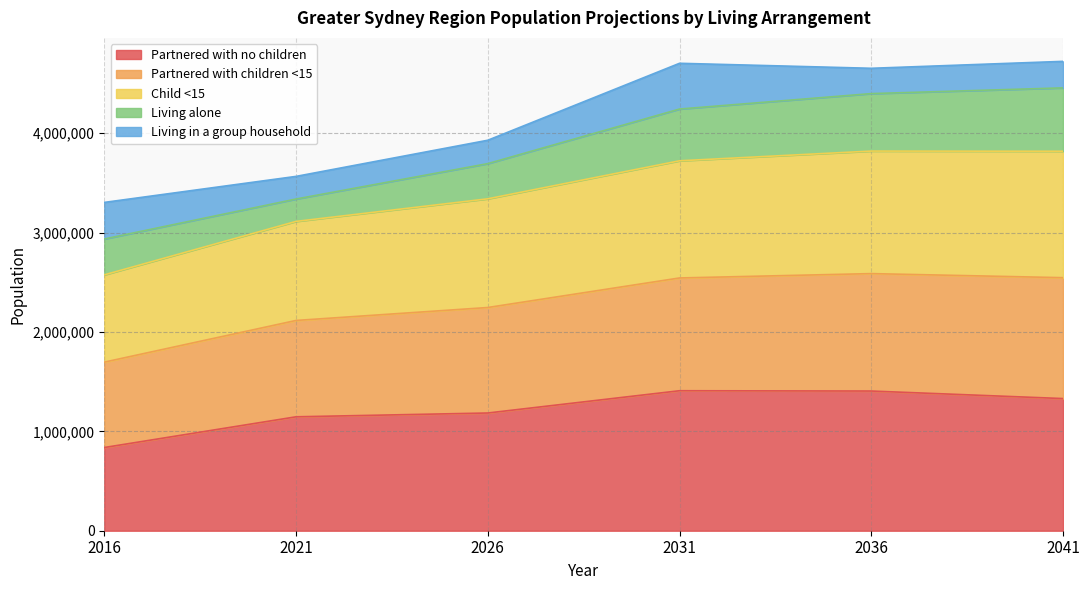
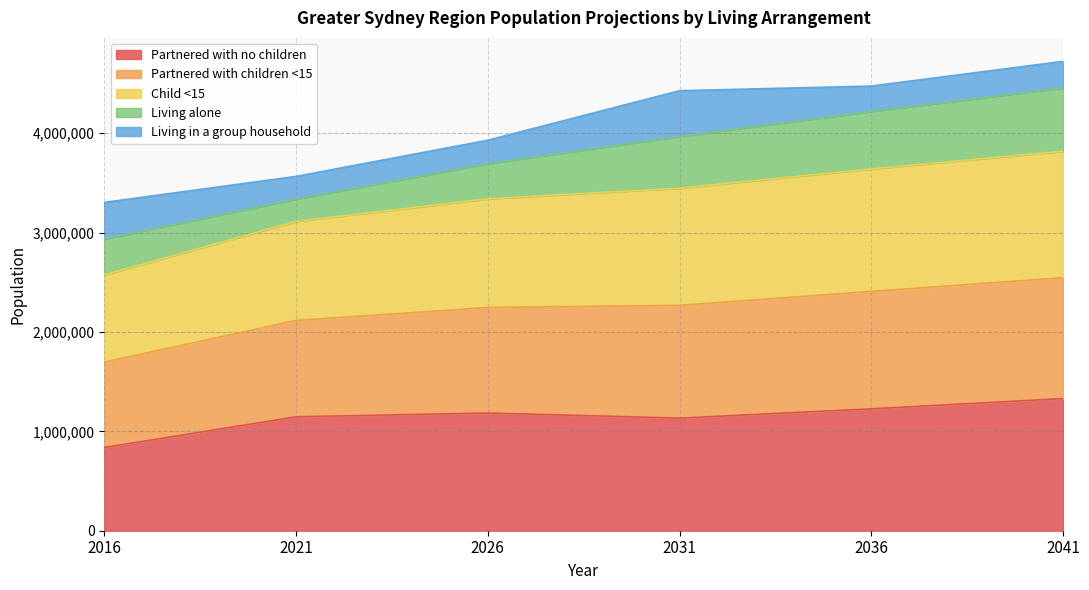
Partnered with no children, 2031: 1,400,000 -> 1,100,000
Partnered with no children, 2036: 1,400,000 -> 1,200,000
